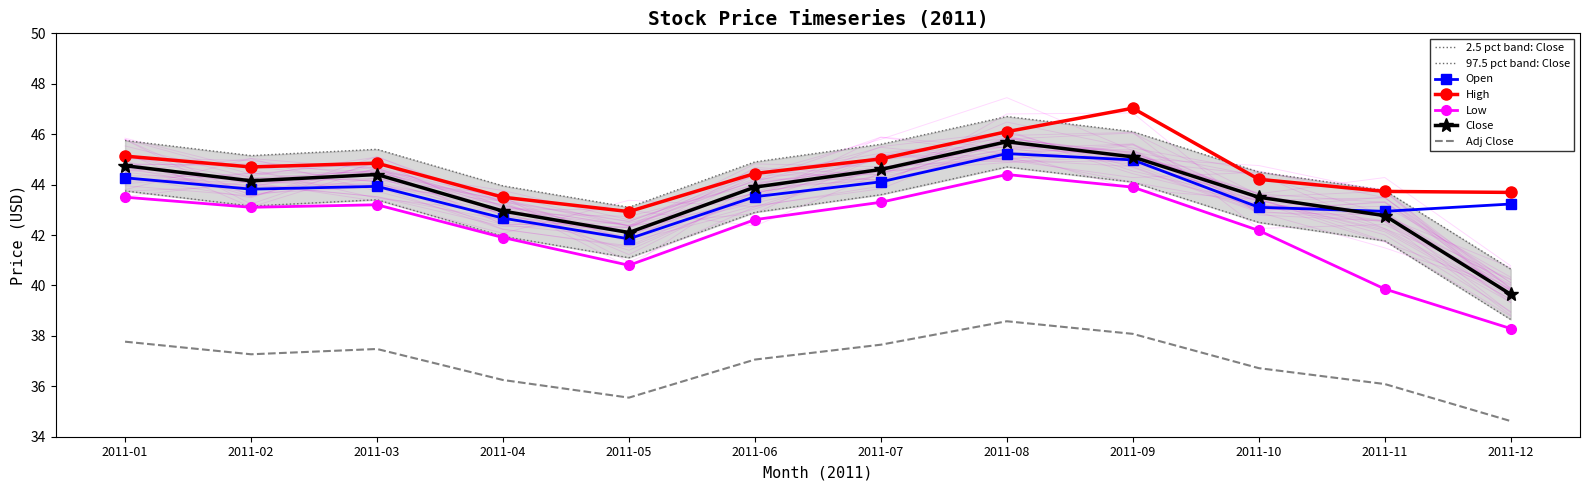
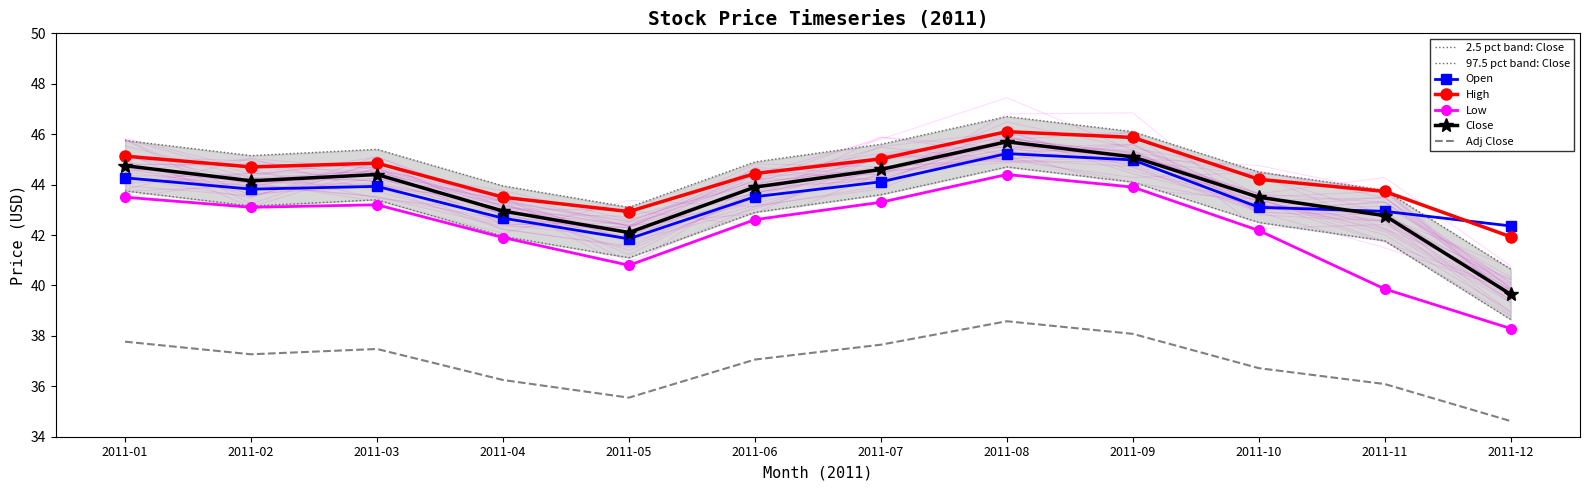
High, 2011-09: 47.0 -> 45.9
Open, 2011-12: 43.2 -> 42.4
High, 2011-12: 43.7 -> 41.9
